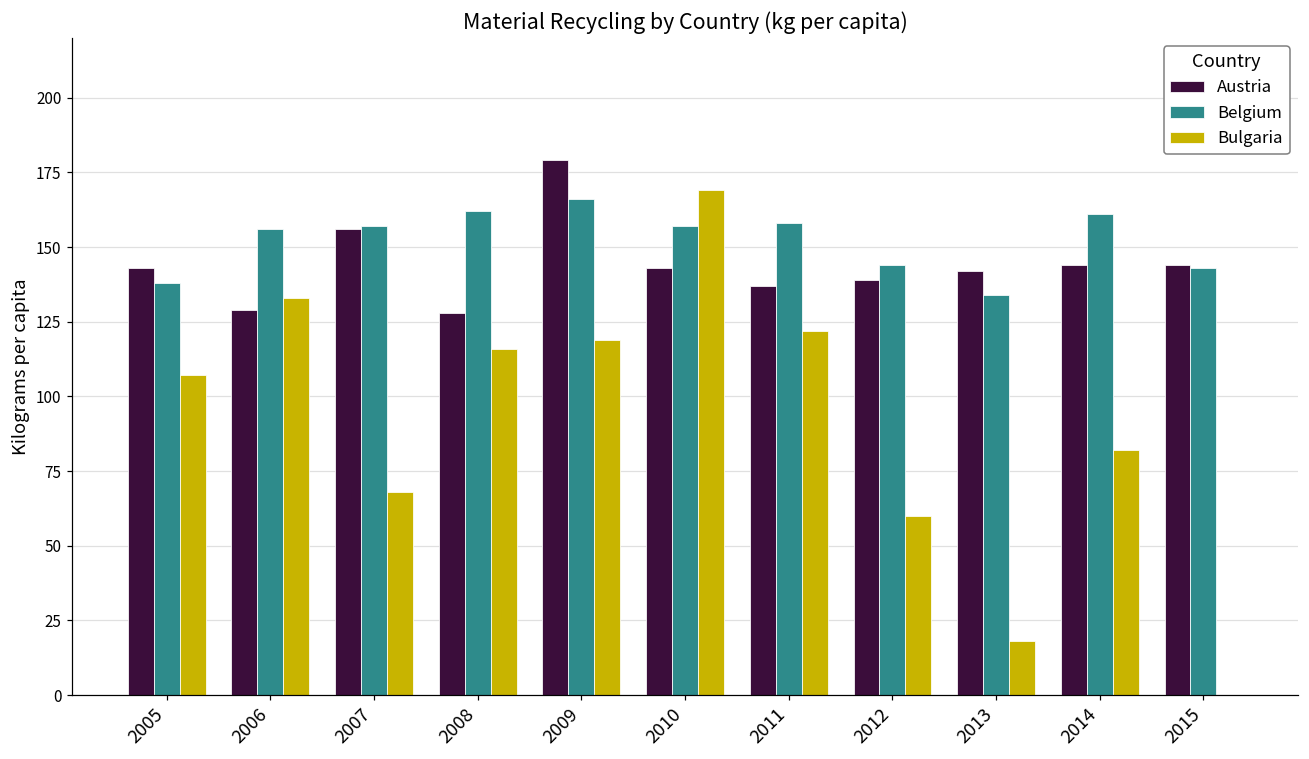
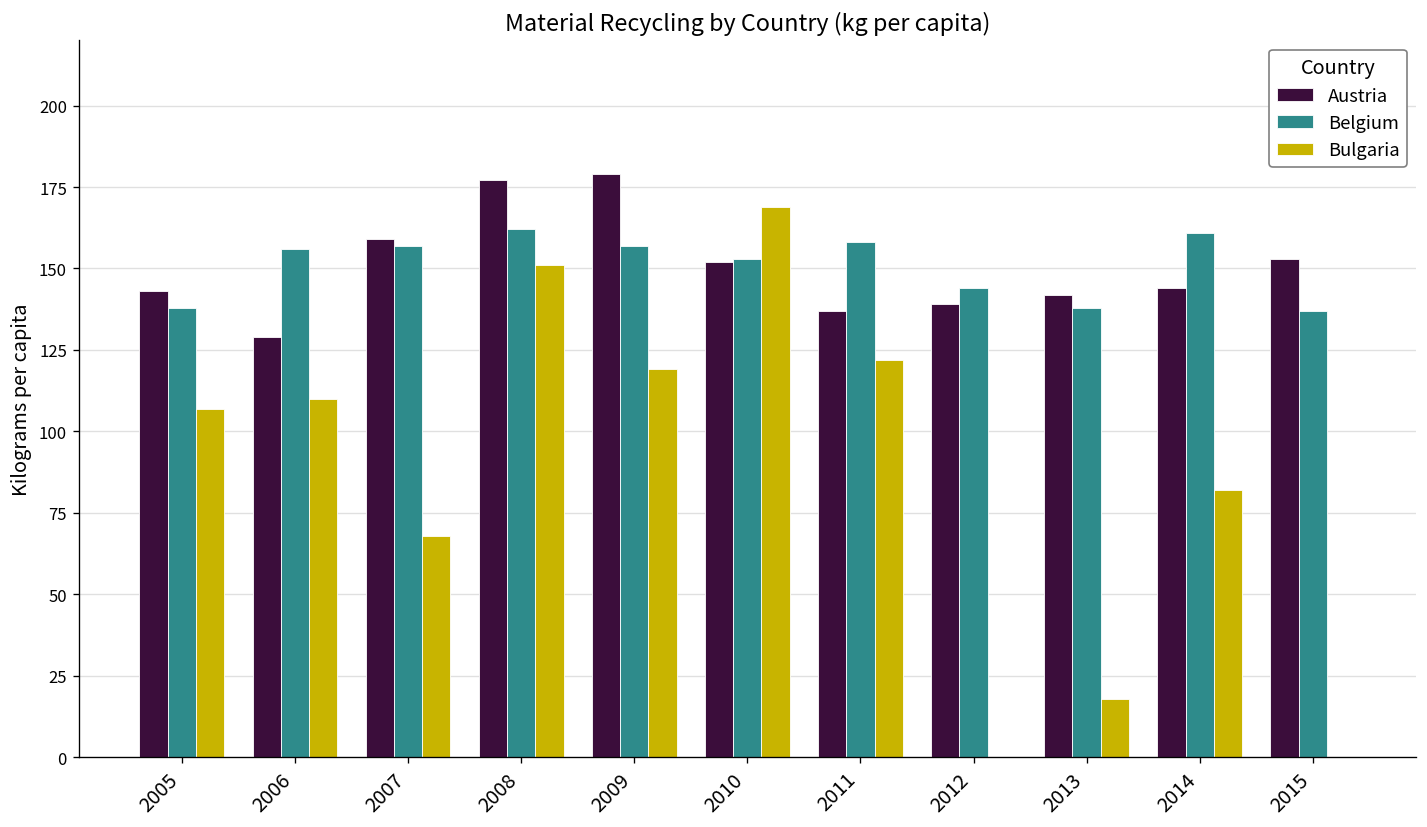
Bulgaria, 2006: 133 -> 110
Austria, 2007: 156 -> 159
Austria, 2008: 128 -> 177
Bulgaria, 2008: 116 -> 151
Belgium, 2009: 166 -> 157
Austria, 2010: 143 -> 152
Belgium, 2010: 157 -> 153
Bulgaria, 2012: 60 -> 0
Belgium, 2013: 134 -> 138
Austria, 2015: 144 -> 153
Belgium, 2015: 143 -> 137
